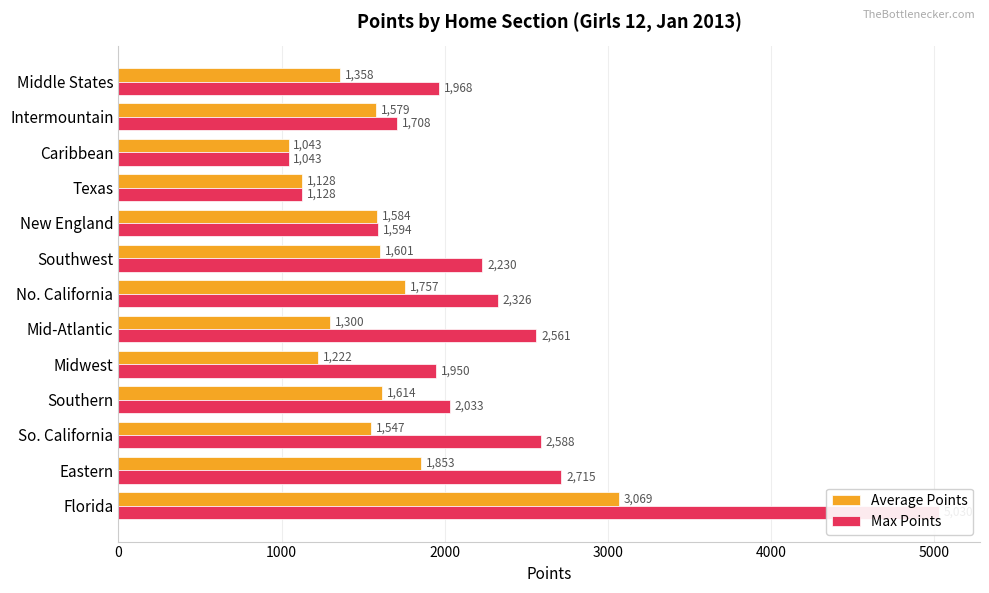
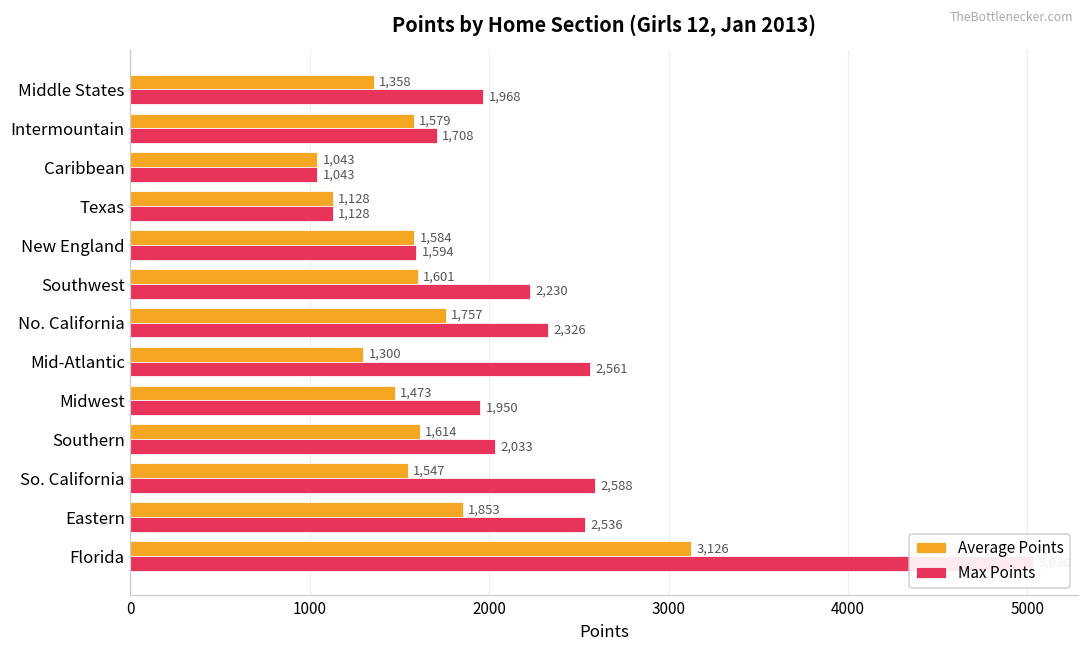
Average Points, Midwest: 1,222 -> 1,473
Max Points, Eastern: 2,715 -> 2,536
Average Points, Florida: 3,069 -> 3,126
